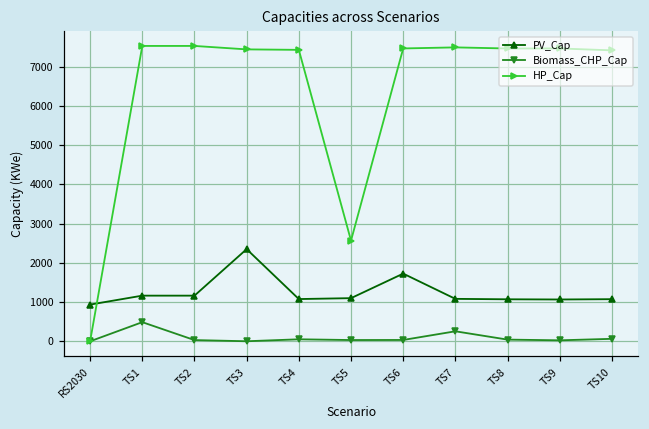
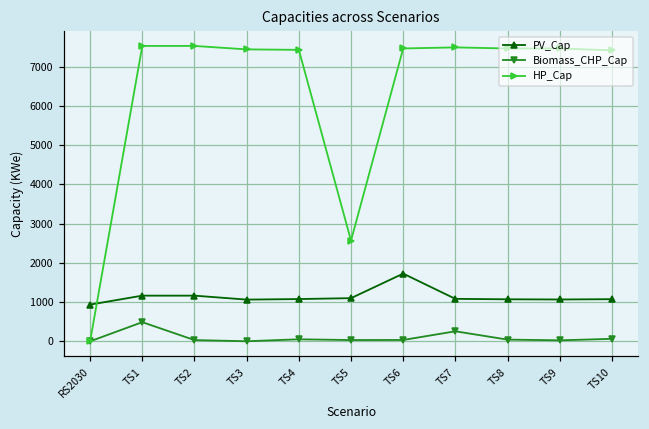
PV_Cap, TS3: 2400 -> 1100
